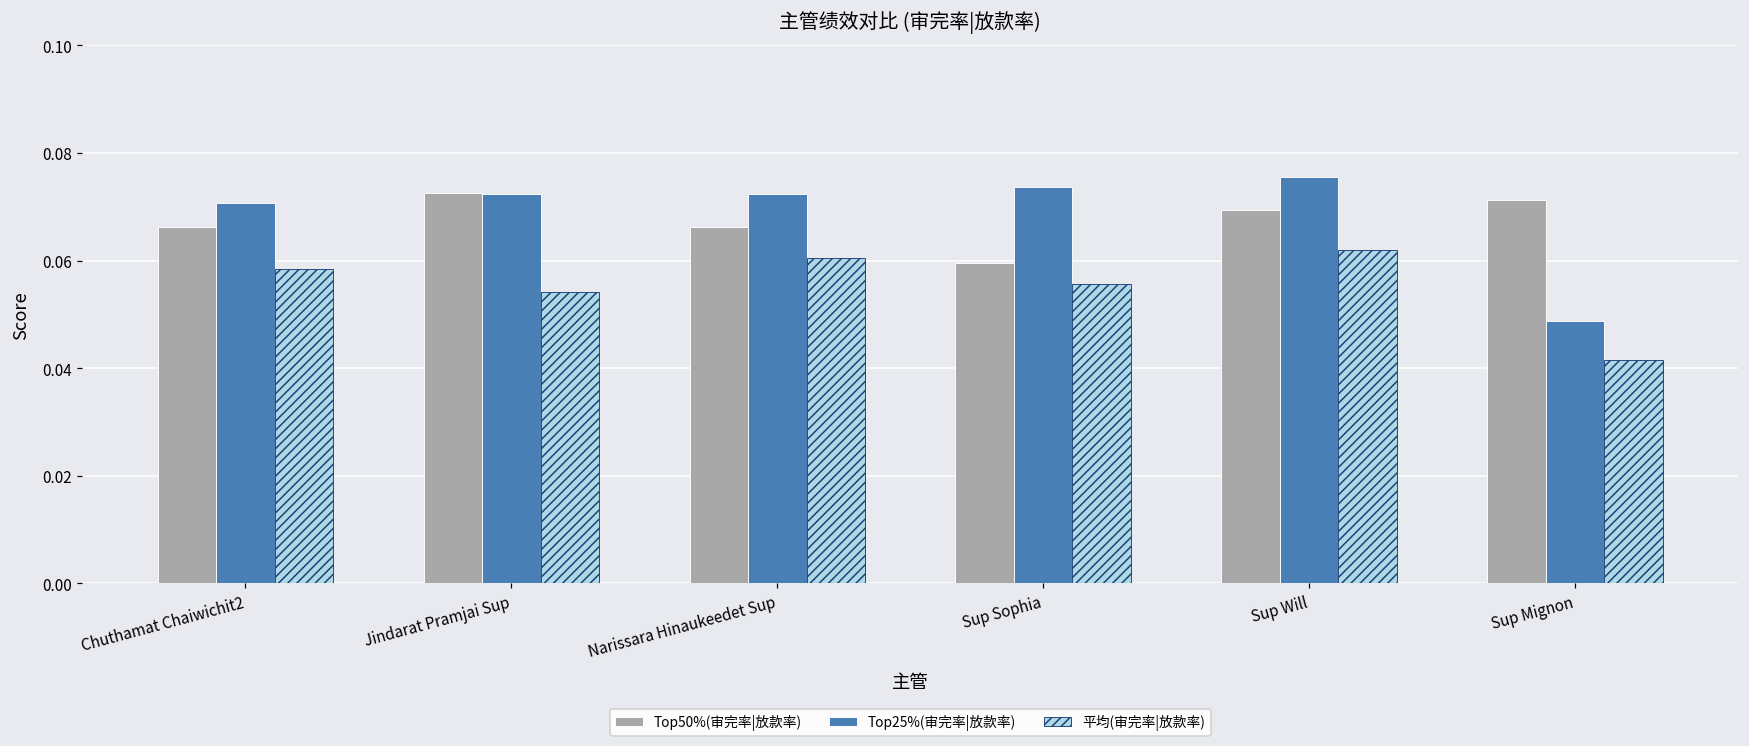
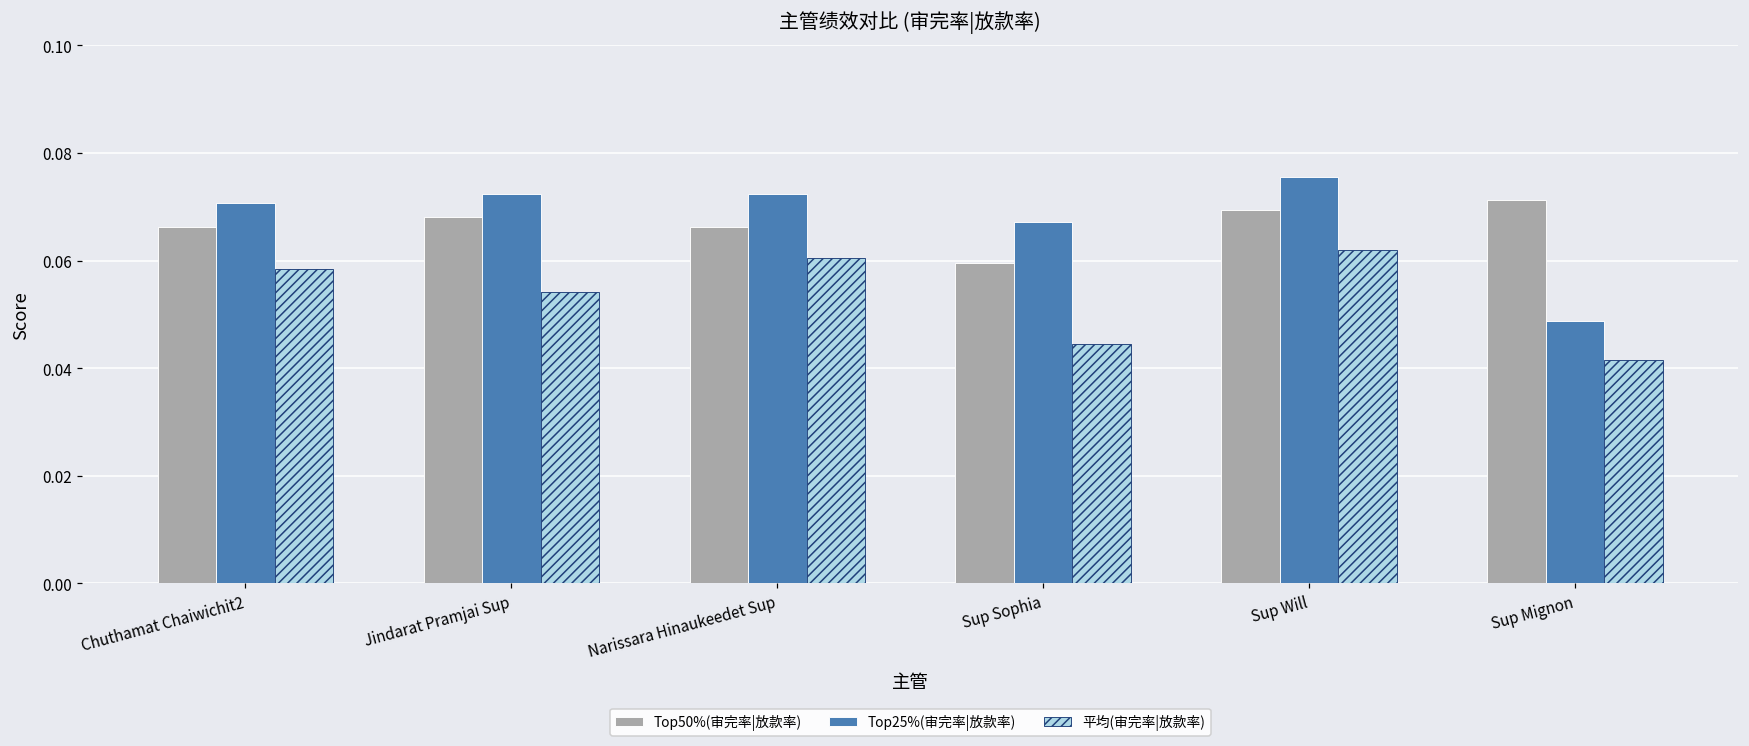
Top50%(审完率|放款率), Jindarat Pramjai Sup: 0.073 -> 0.068
Top25%(审完率|放款率), Sup Sophia: 0.074 -> 0.067
平均(审完率|放款率), Sup Sophia: 0.056 -> 0.045
